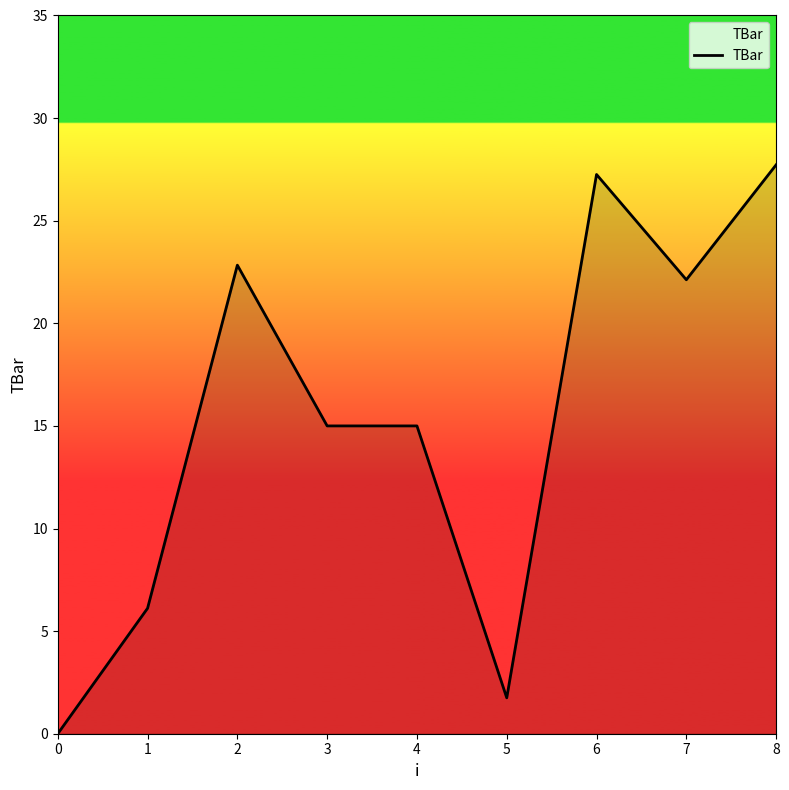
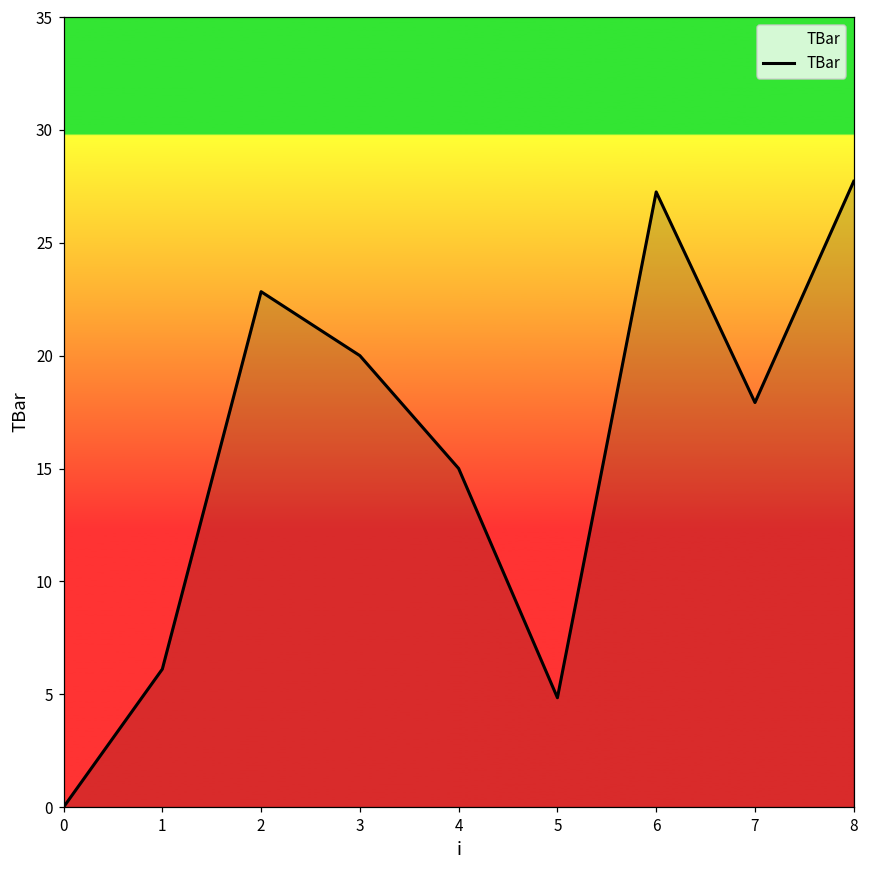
3: 15 -> 20
5: 1.7 -> 4.8
7: 22.1 -> 17.9
